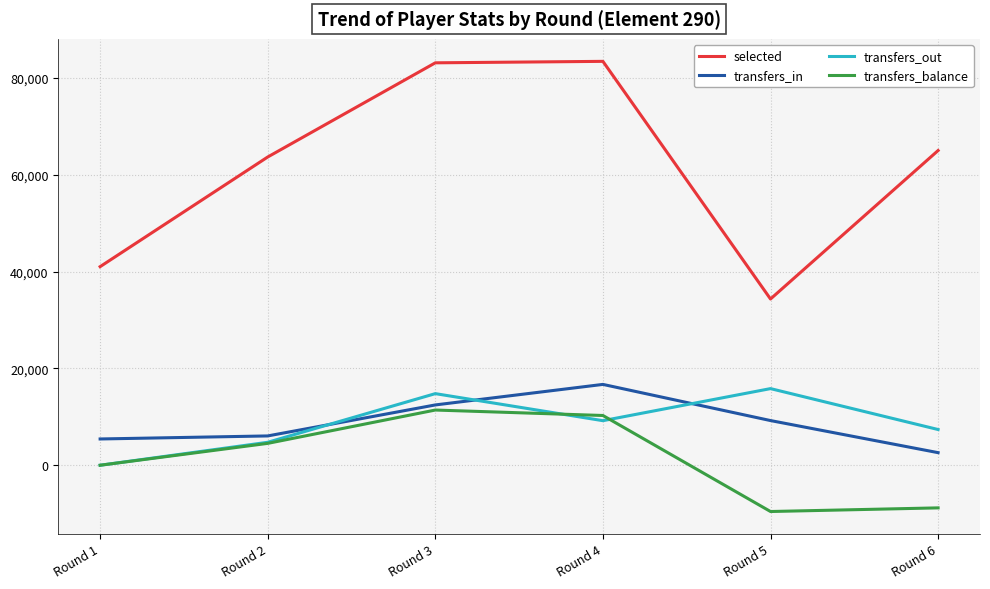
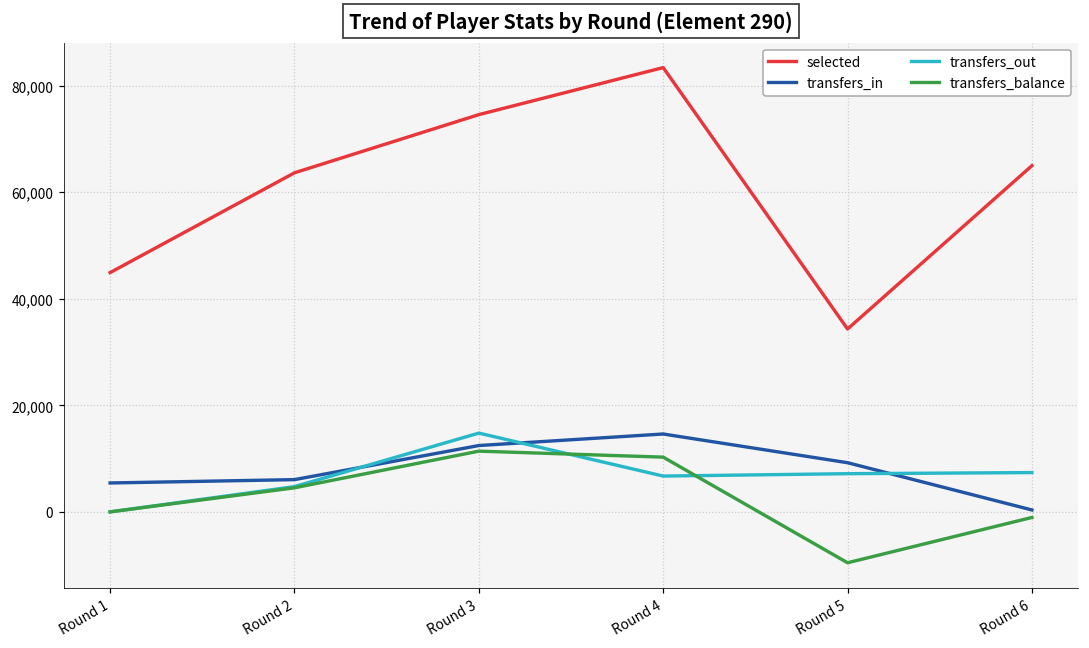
selected, Round 1: 41,000 -> 45,000
selected, Round 3: 83,000 -> 75,000
transfers_in, Round 4: 17,000 -> 15,000
transfers_out, Round 4: 9,000 -> 7,000
transfers_out, Round 5: 16,000 -> 7,000
transfers_in, Round 6: 3,000 -> 0
transfers_balance, Round 6: -9,000 -> -1,000
